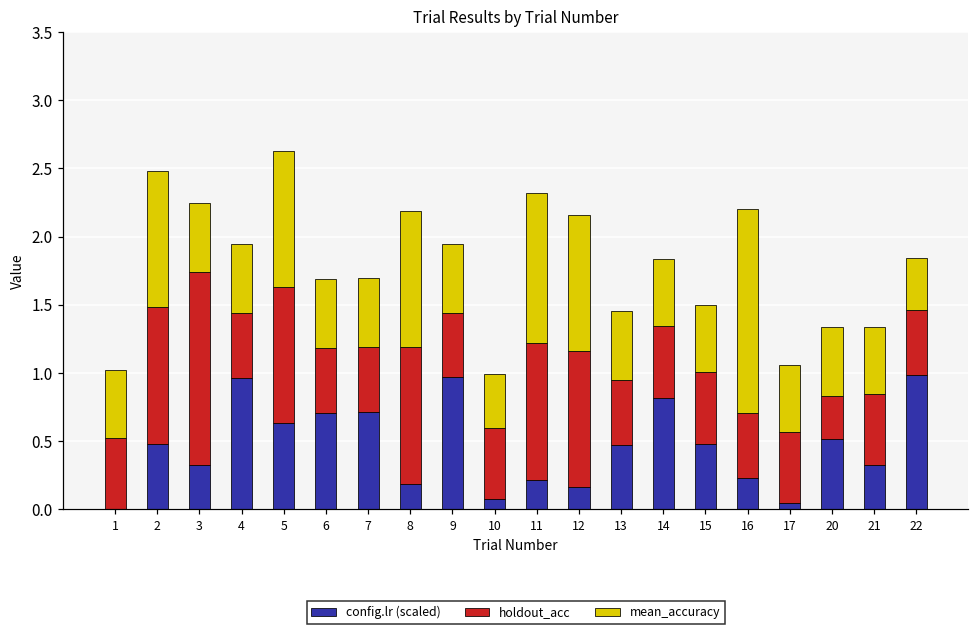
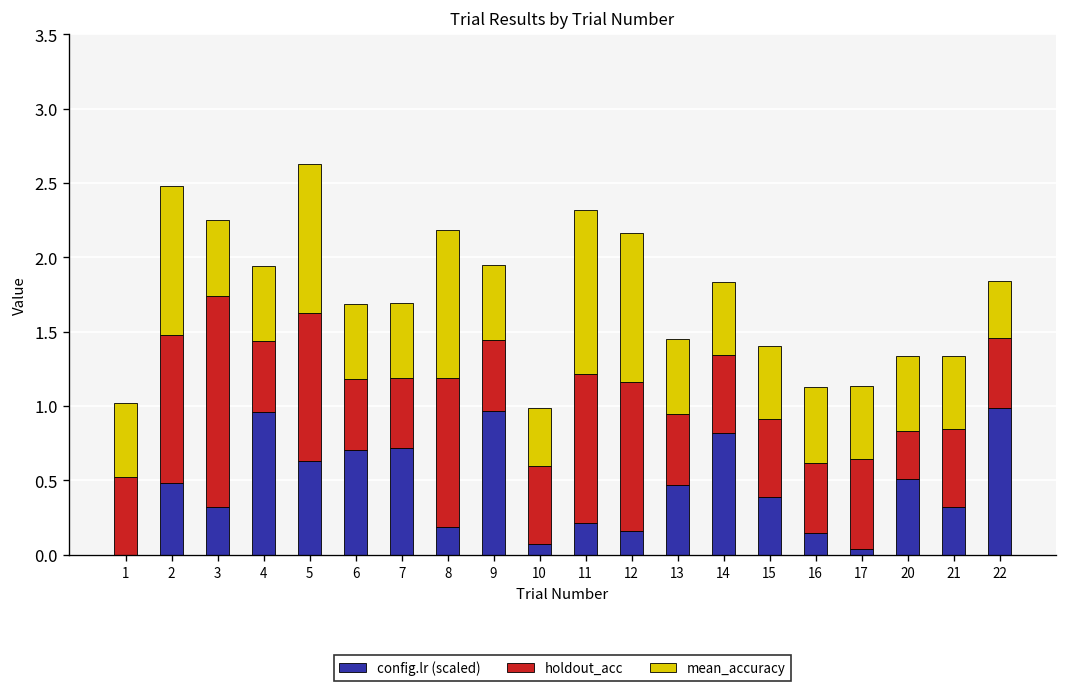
config.lr (scaled), 15: 0.48 -> 0.39
config.lr (scaled), 16: 0.23 -> 0.14
mean_accuracy, 16: 1.50 -> 0.51
holdout_acc, 17: 0.52 -> 0.60
